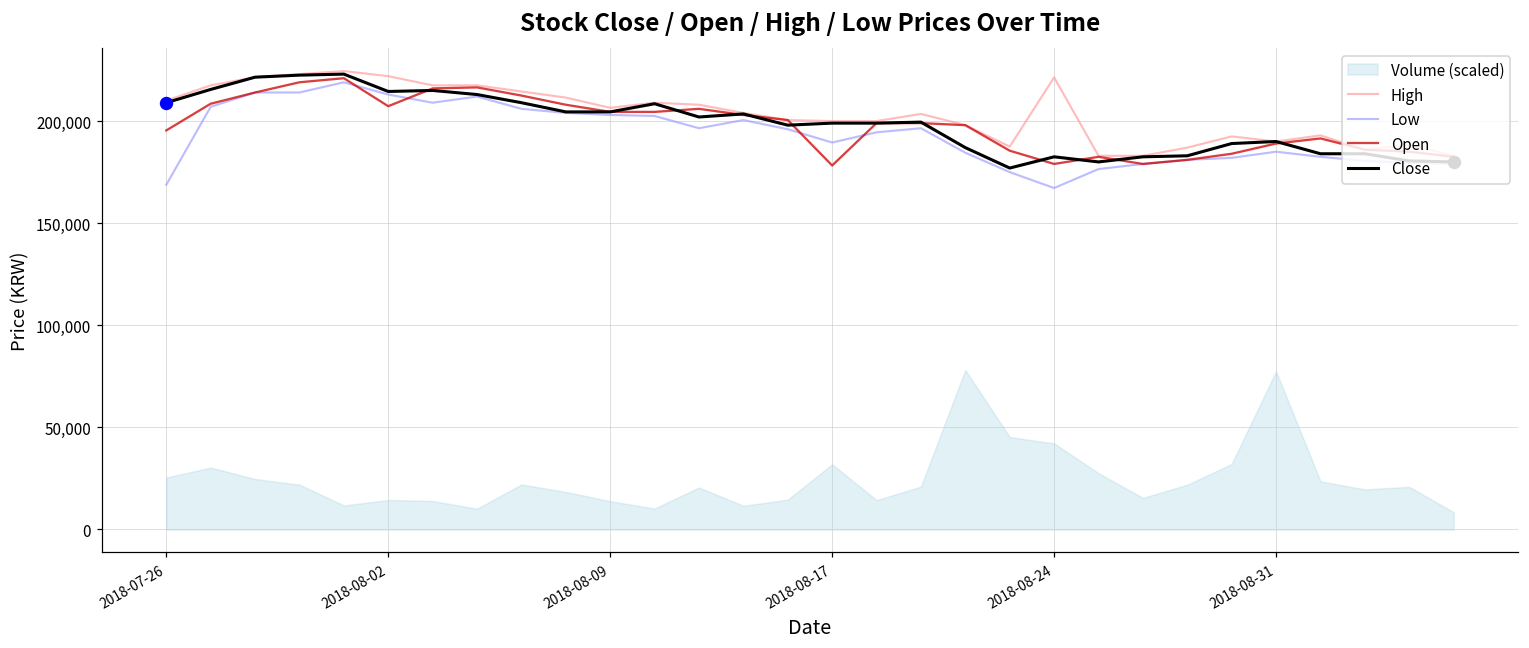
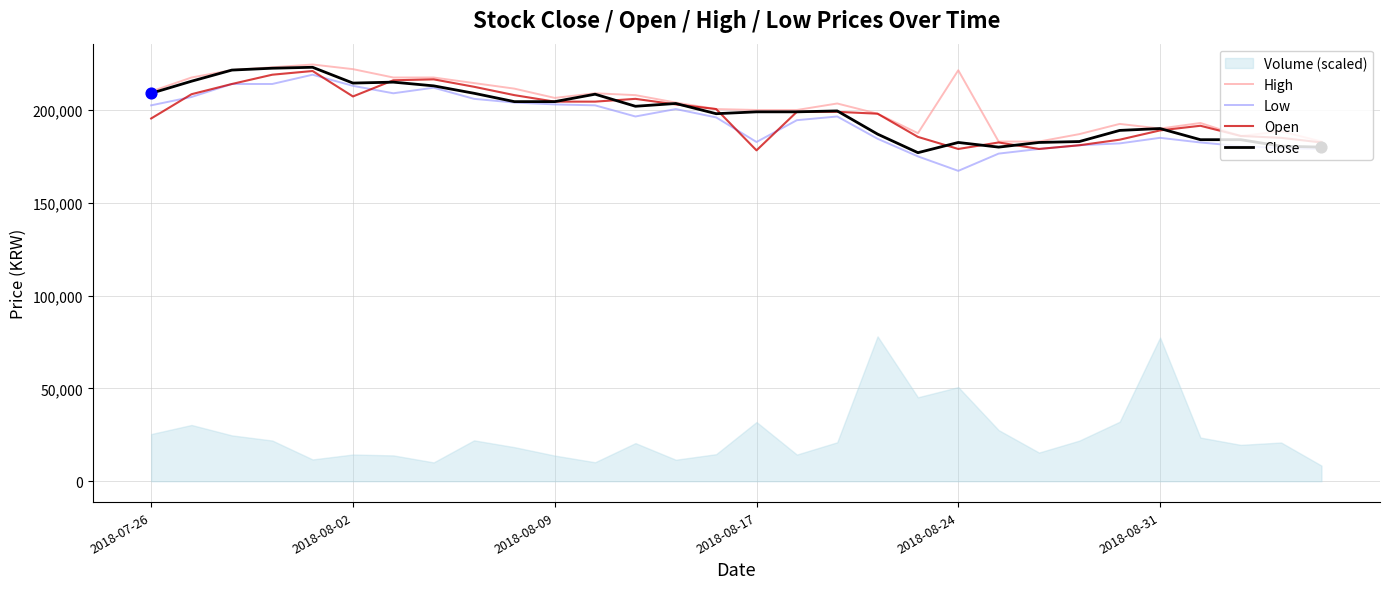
Low, 2018-07-26: 169,000 -> 203,000
Low, 2018-08-17: 190,000 -> 183,000
Volume (scaled), 2018-08-24: 42,000 -> 51,000
